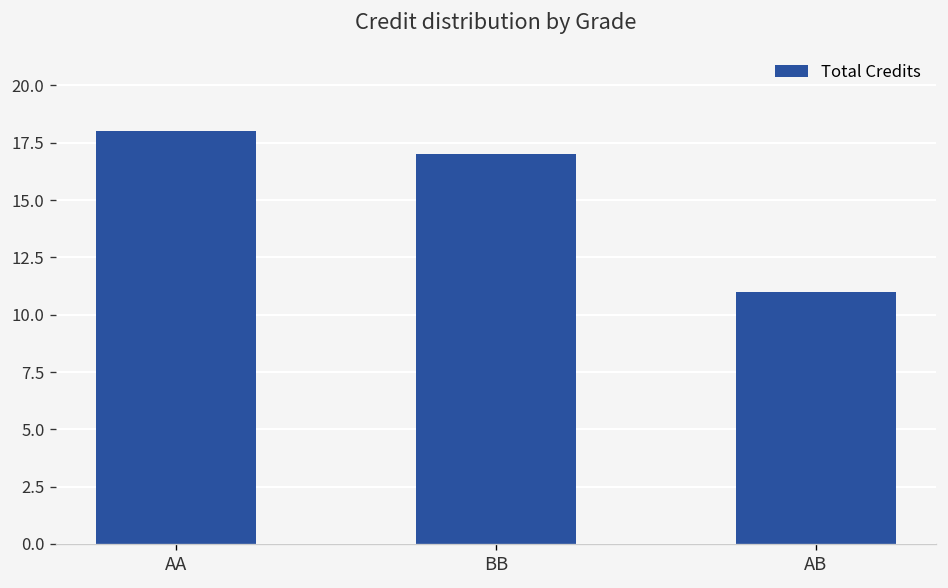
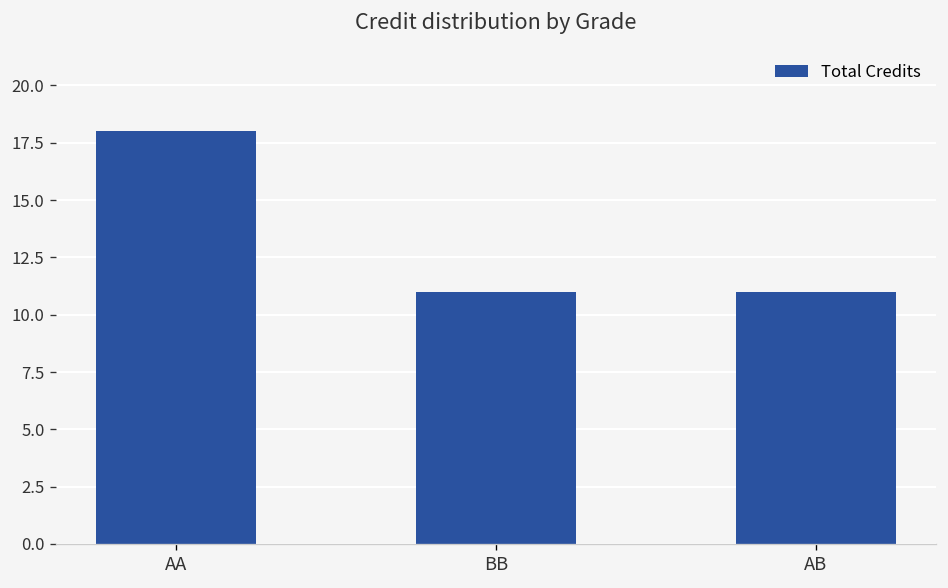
BB: 17 -> 11
